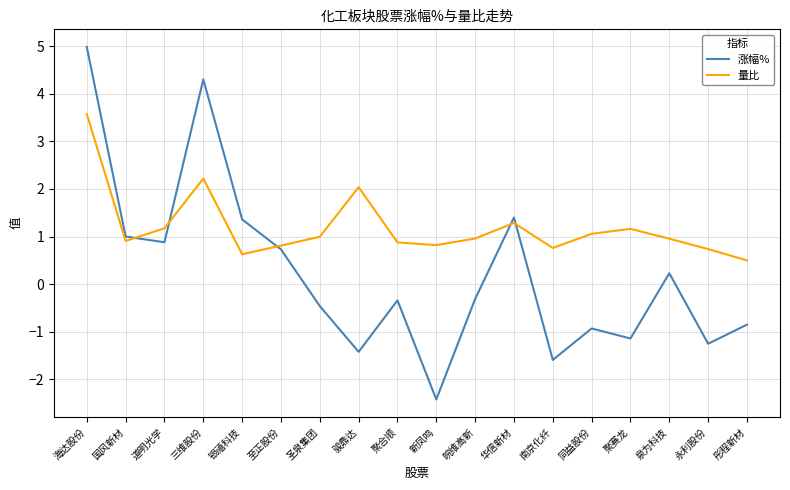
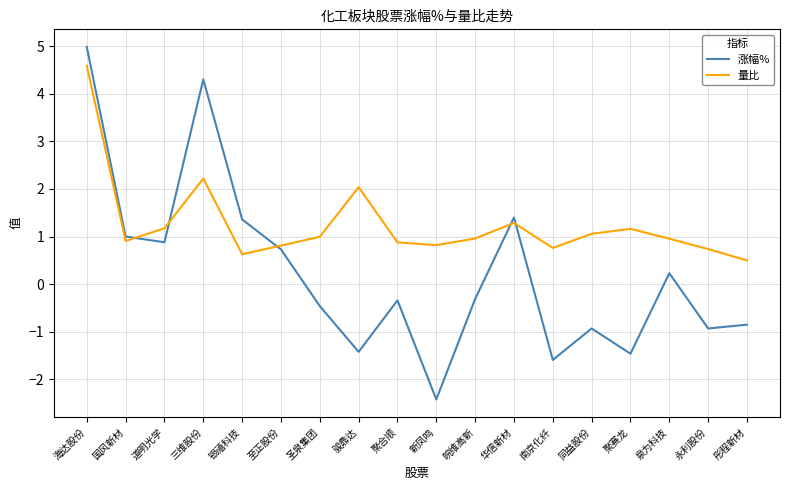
量比, 海达股份: 3.6 -> 4.6
涨幅%, 聚赛龙: -1.1 -> -1.5
涨幅%, 永利股份: -1.3 -> -0.9
